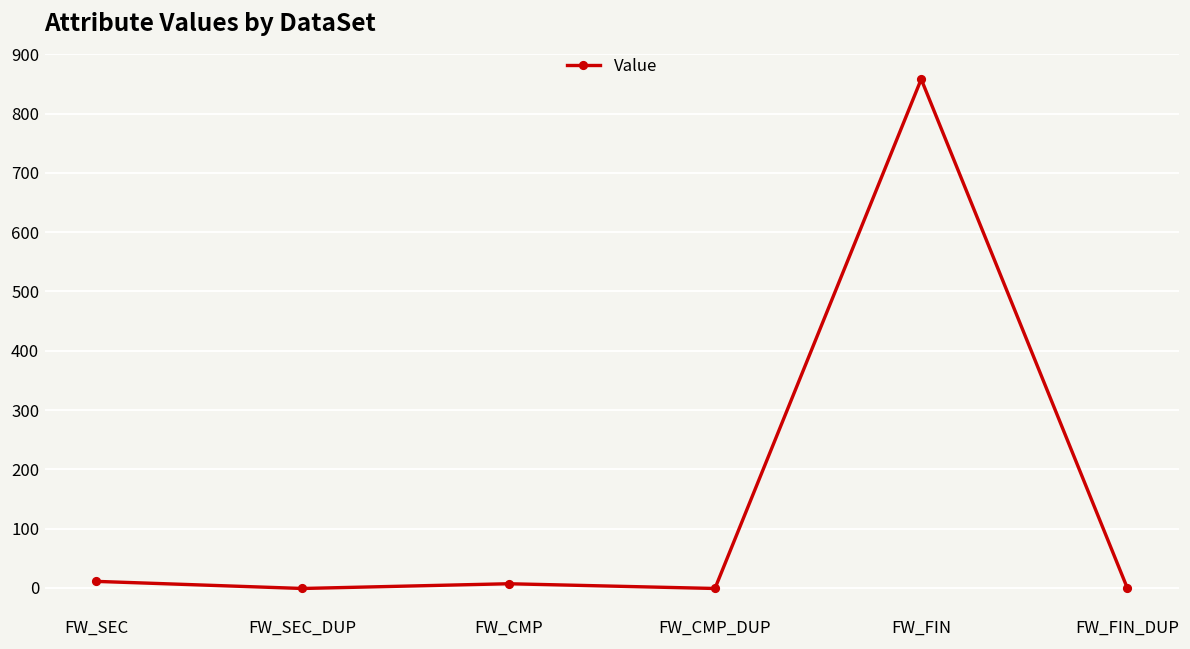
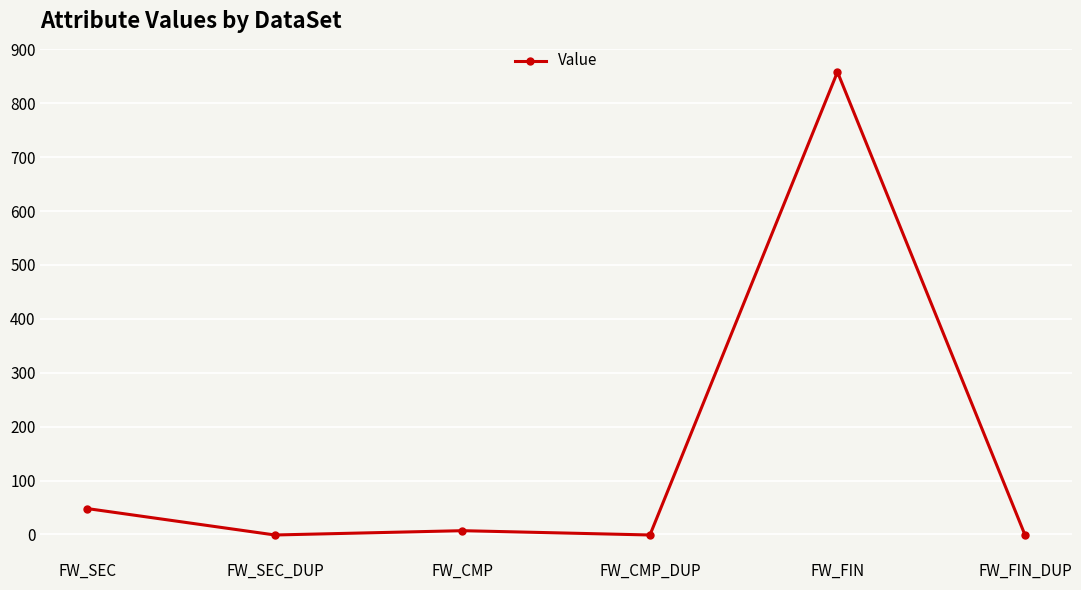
FW_SEC: 10 -> 50
